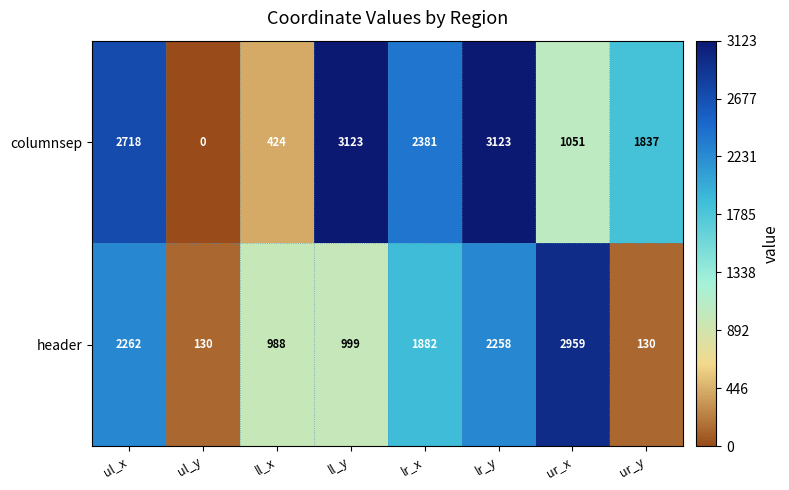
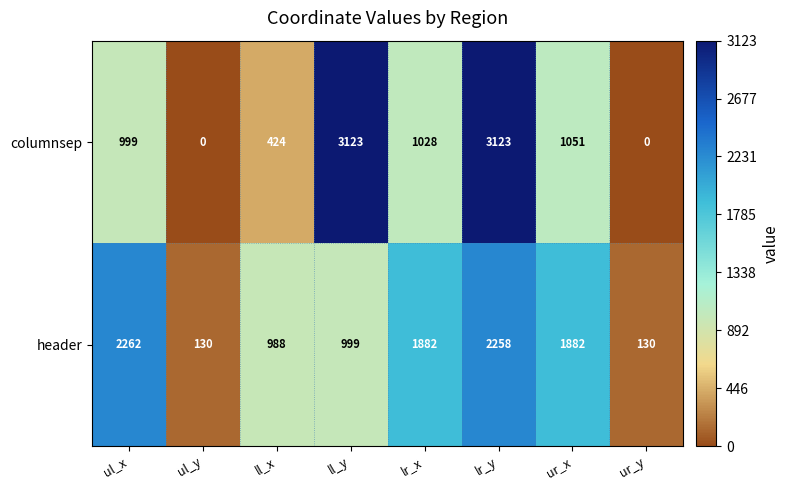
columnsep, ul_x: 2718 -> 999
columnsep, lr_x: 2381 -> 1028
columnsep, ur_y: 1837 -> 0
header, ur_x: 2959 -> 1882
